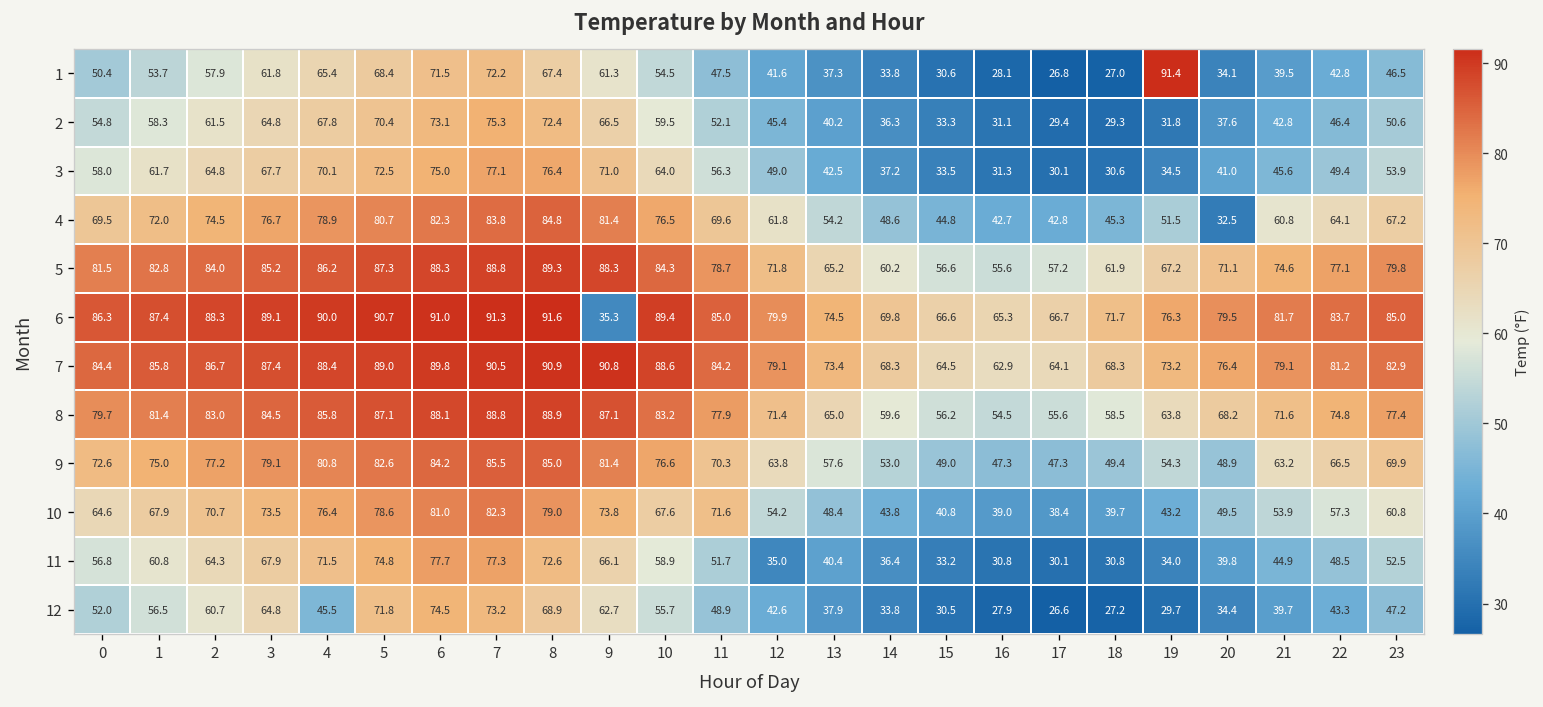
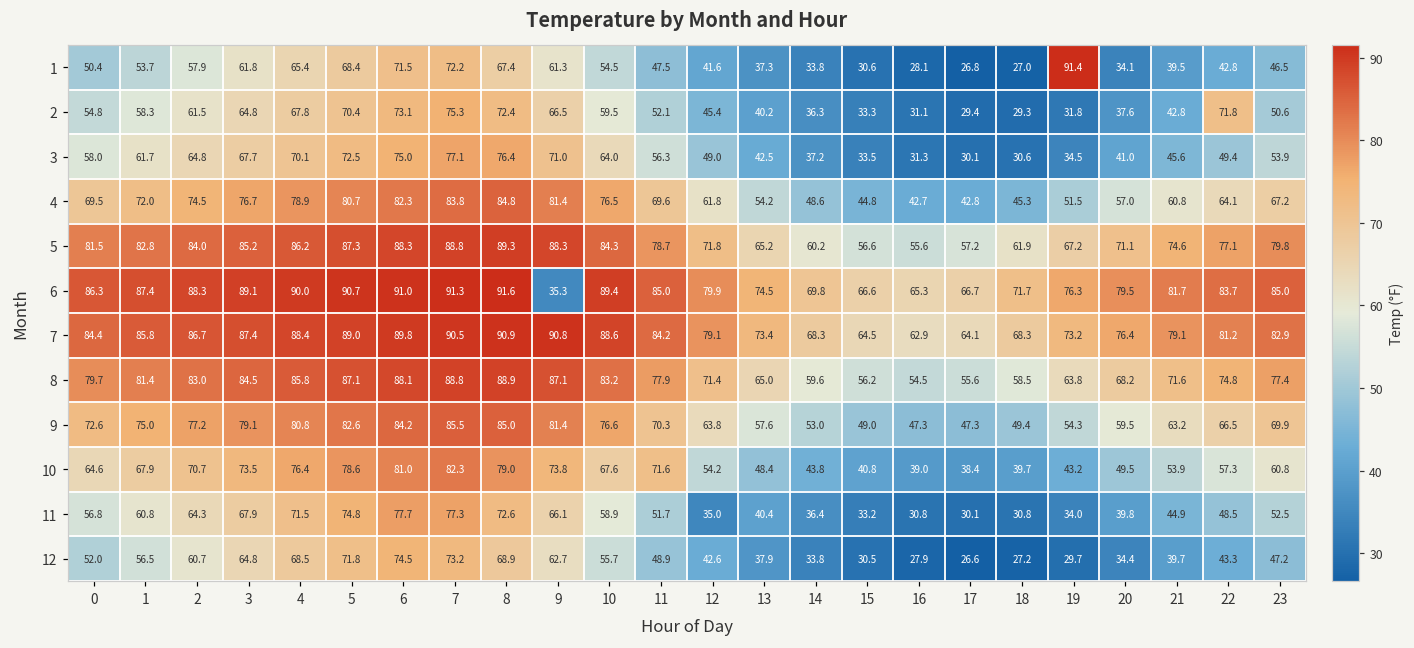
2, 22: 46.4 -> 71.8
4, 20: 32.5 -> 57.0
9, 20: 48.9 -> 59.5
12, 4: 45.5 -> 68.5
